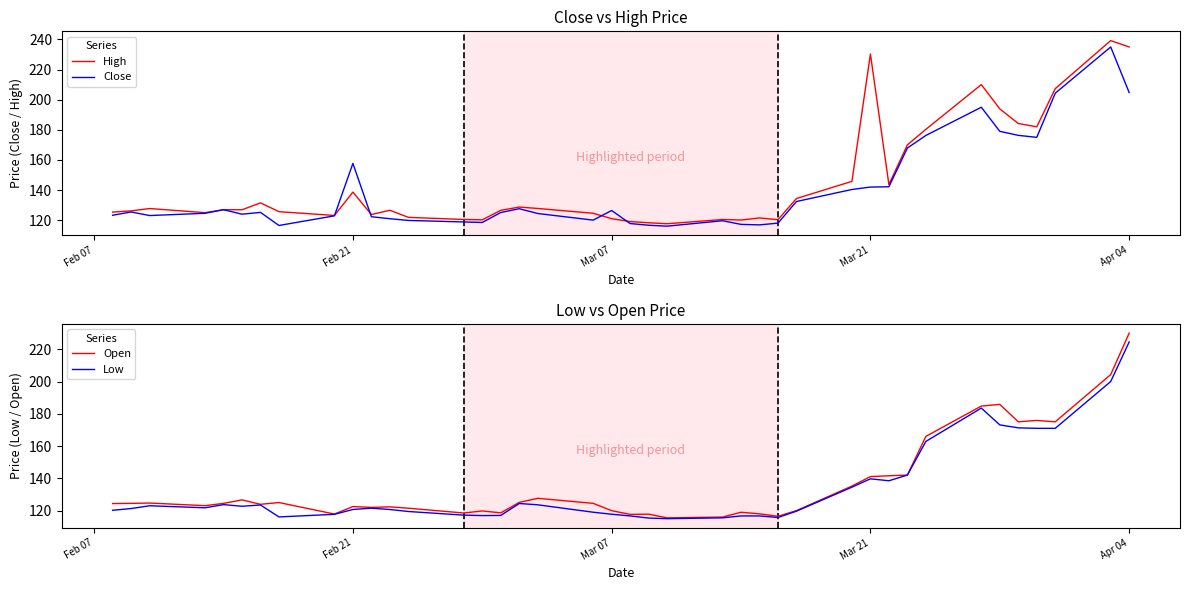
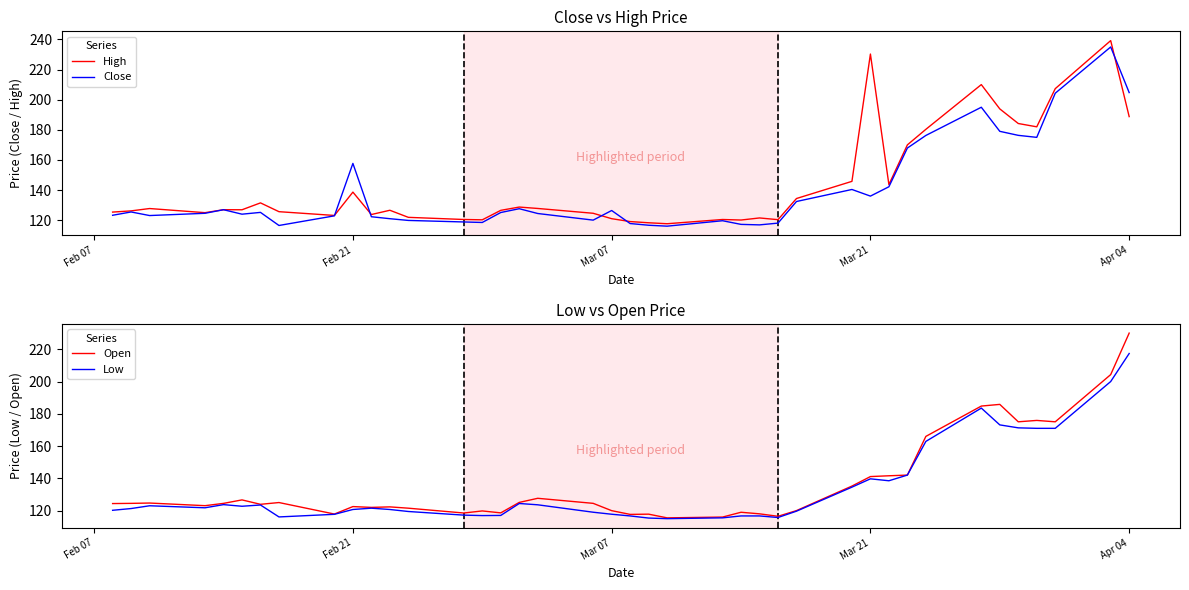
Close vs High Price, Close, Mar 21: 142 -> 136
Close vs High Price, High, Apr 04: 235 -> 189
Low vs Open Price, Low, Apr 04: 225 -> 217
